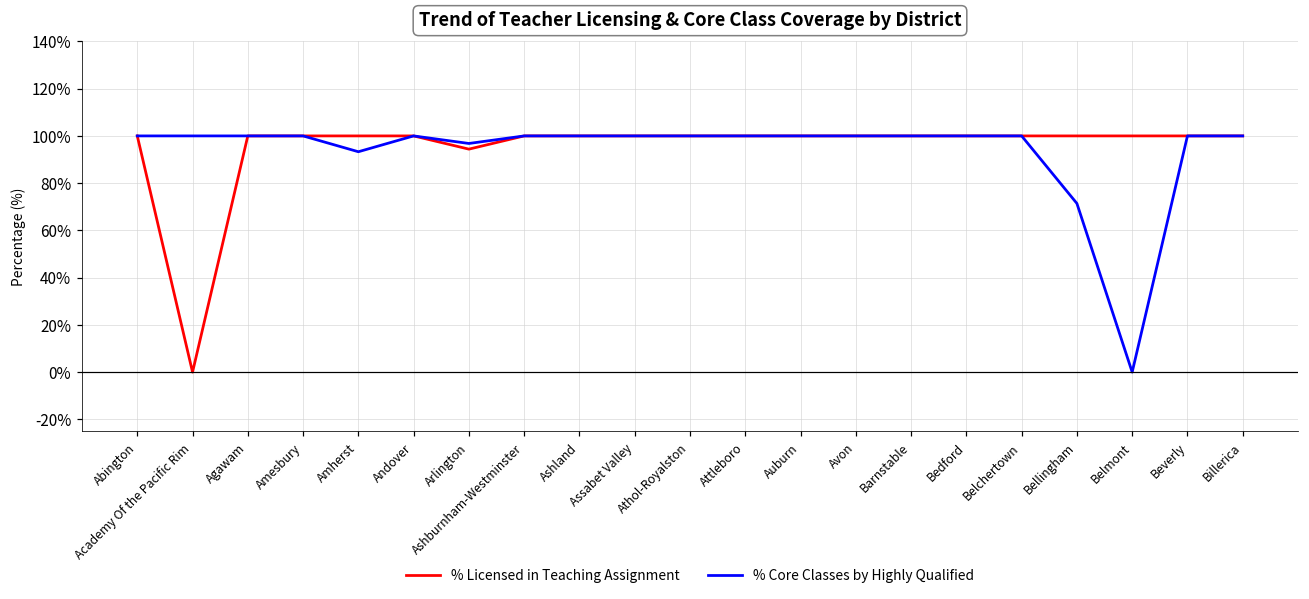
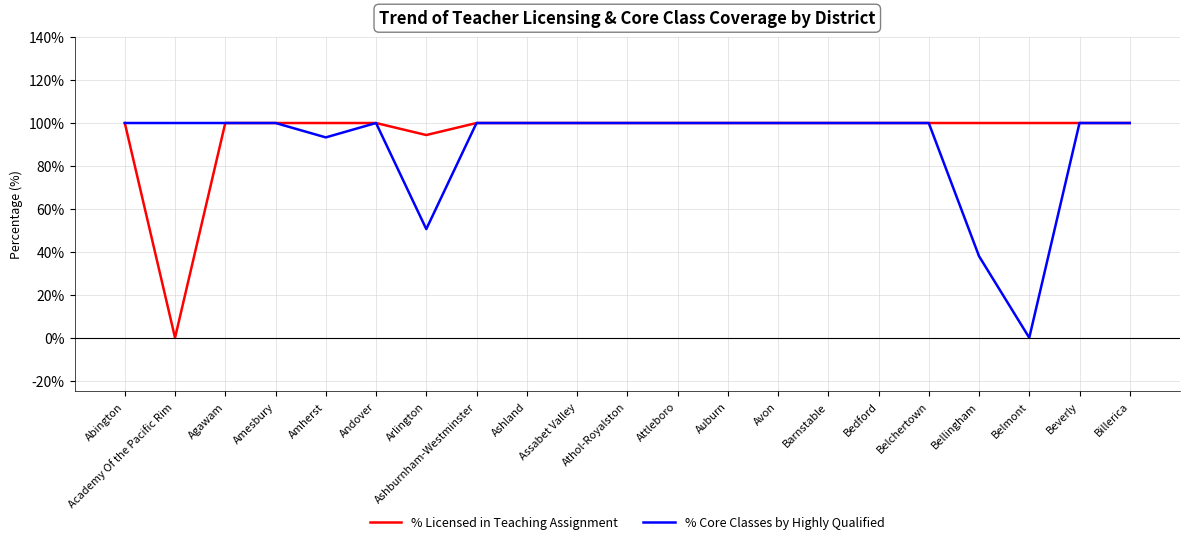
% Core Classes by Highly Qualified, Arlington: 97% -> 51%
% Core Classes by Highly Qualified, Bellingham: 71% -> 38%
